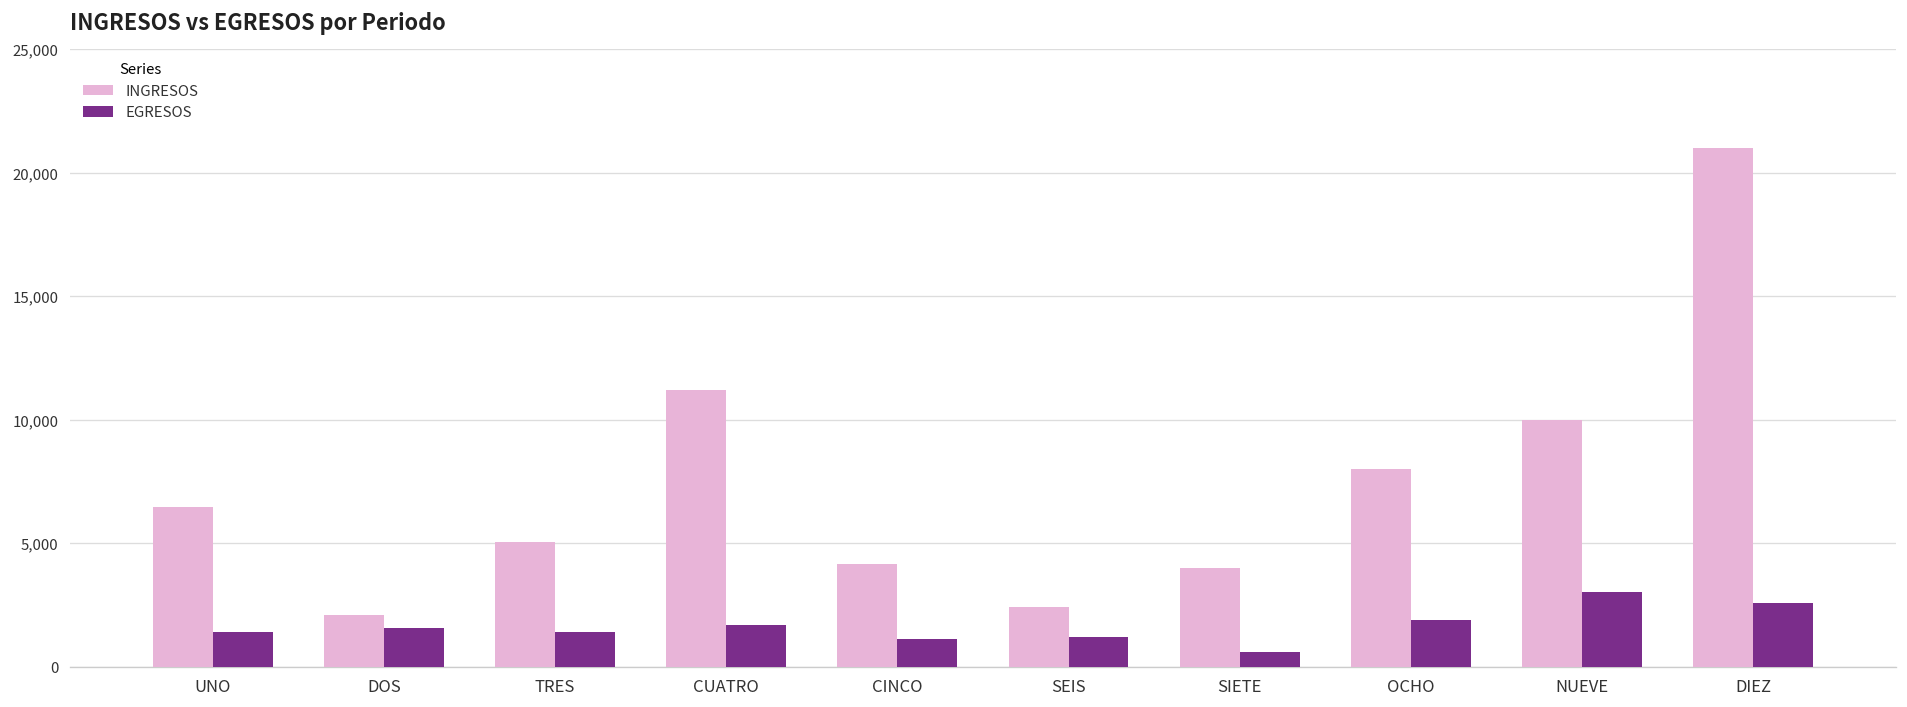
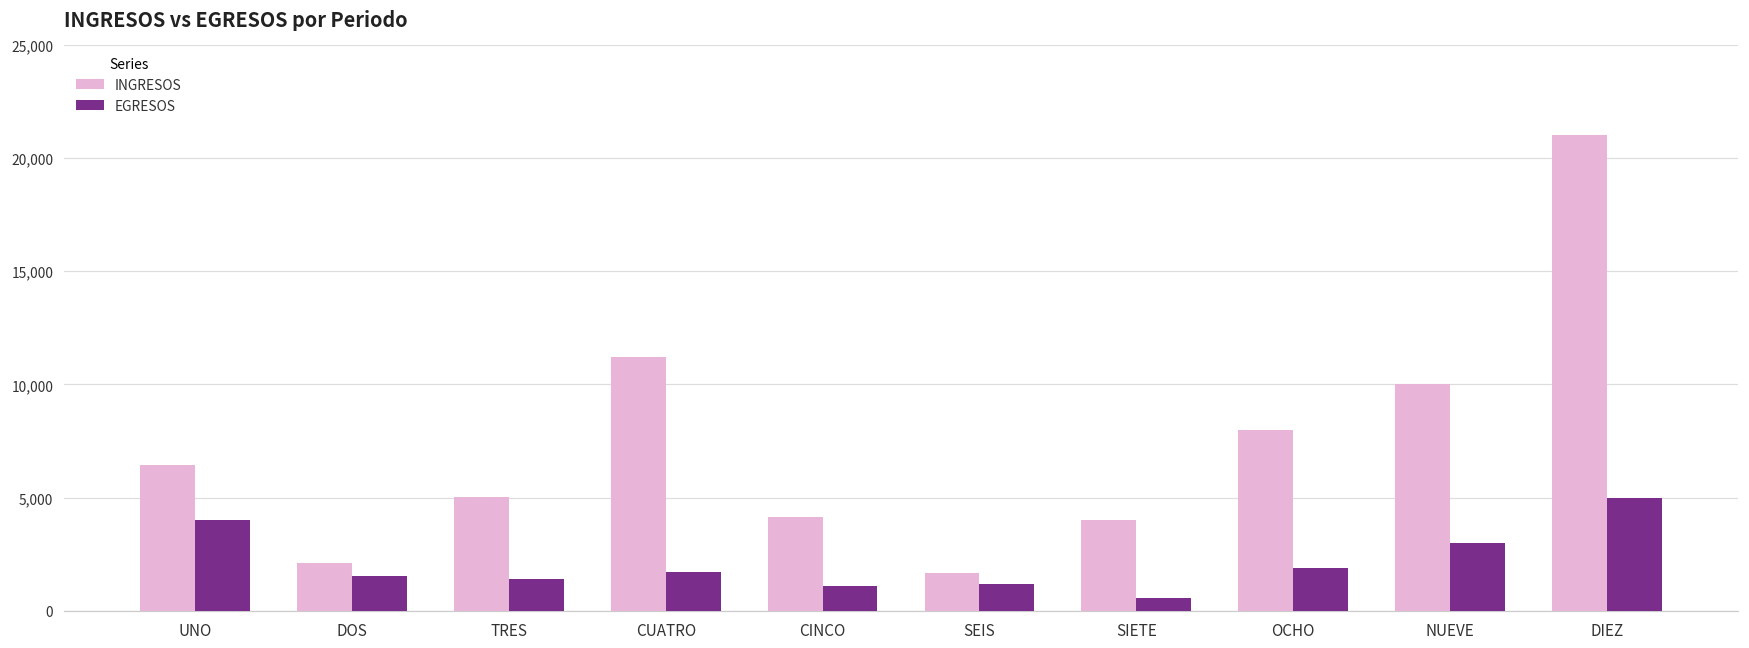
EGRESOS, UNO: 1,400 -> 4,000
INGRESOS, SEIS: 2,400 -> 1,700
EGRESOS, DIEZ: 2,600 -> 5,000
